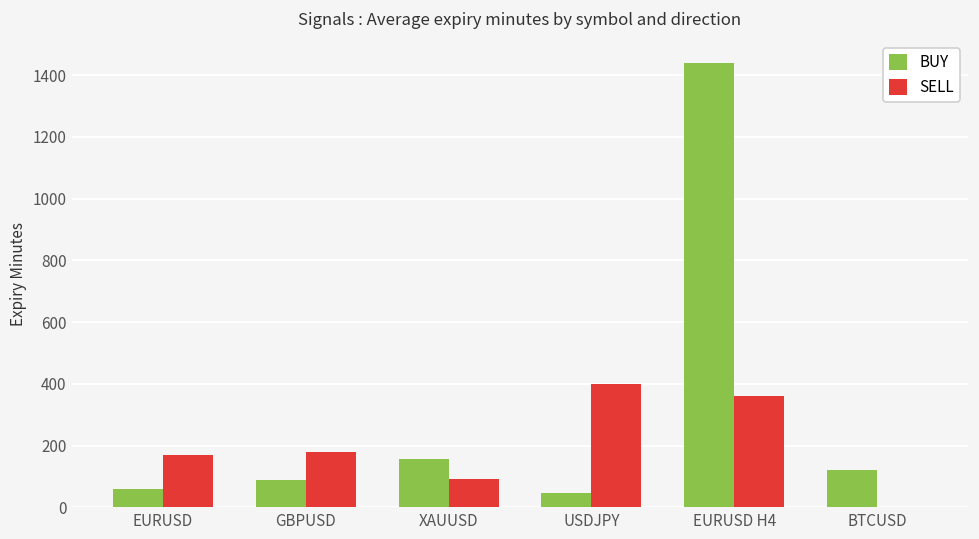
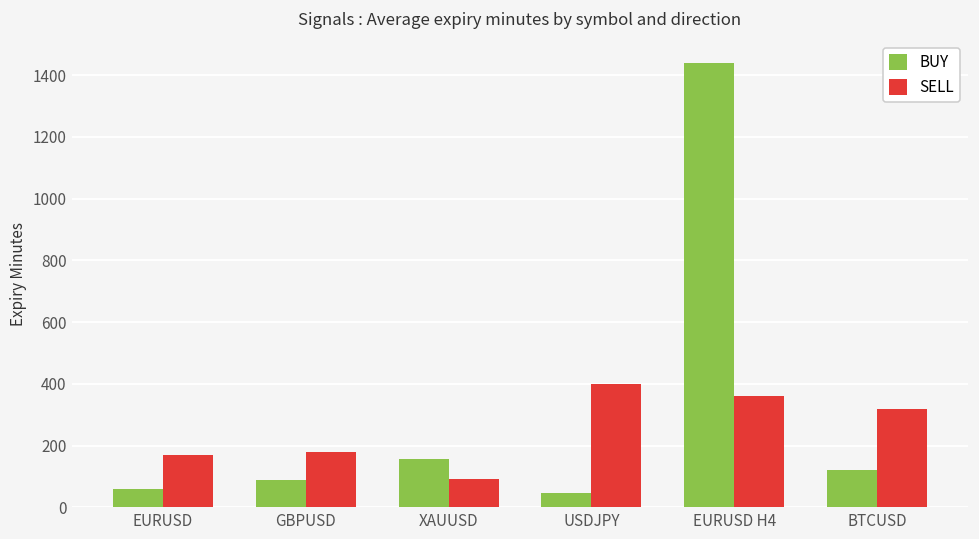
SELL, BTCUSD: 0 -> 320
